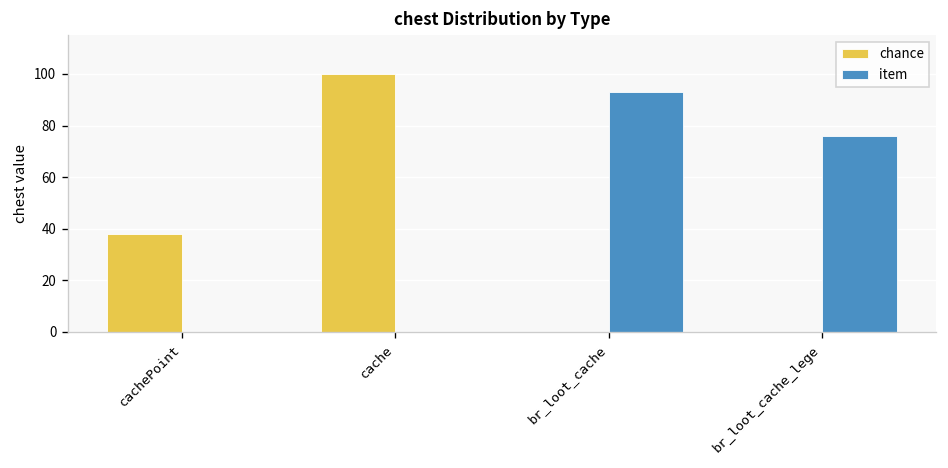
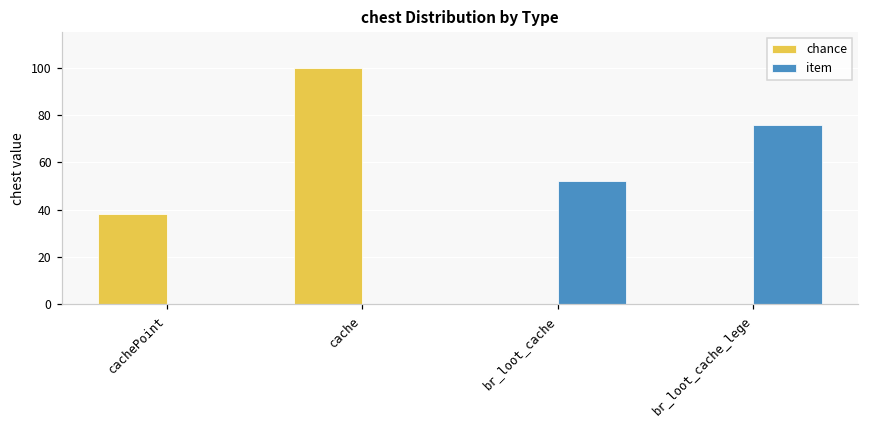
item, br_loot_cache: 93 -> 52
